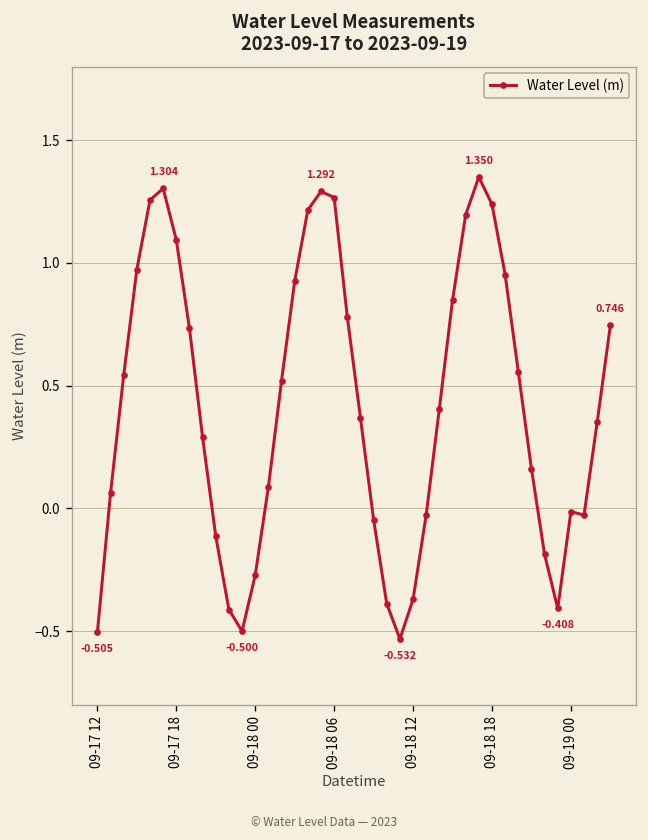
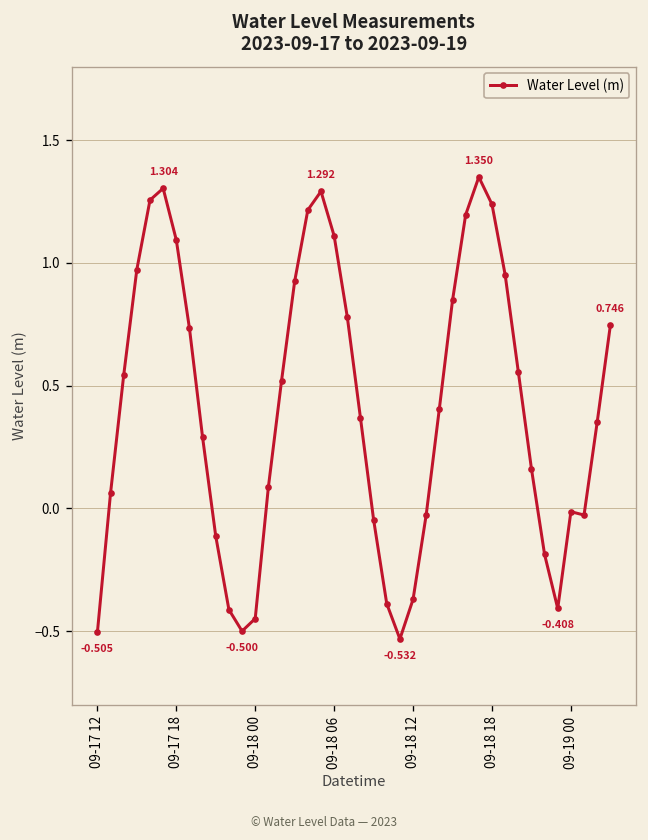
09-18 00: -0.27 -> -0.45
09-18 06: 1.27 -> 1.11
